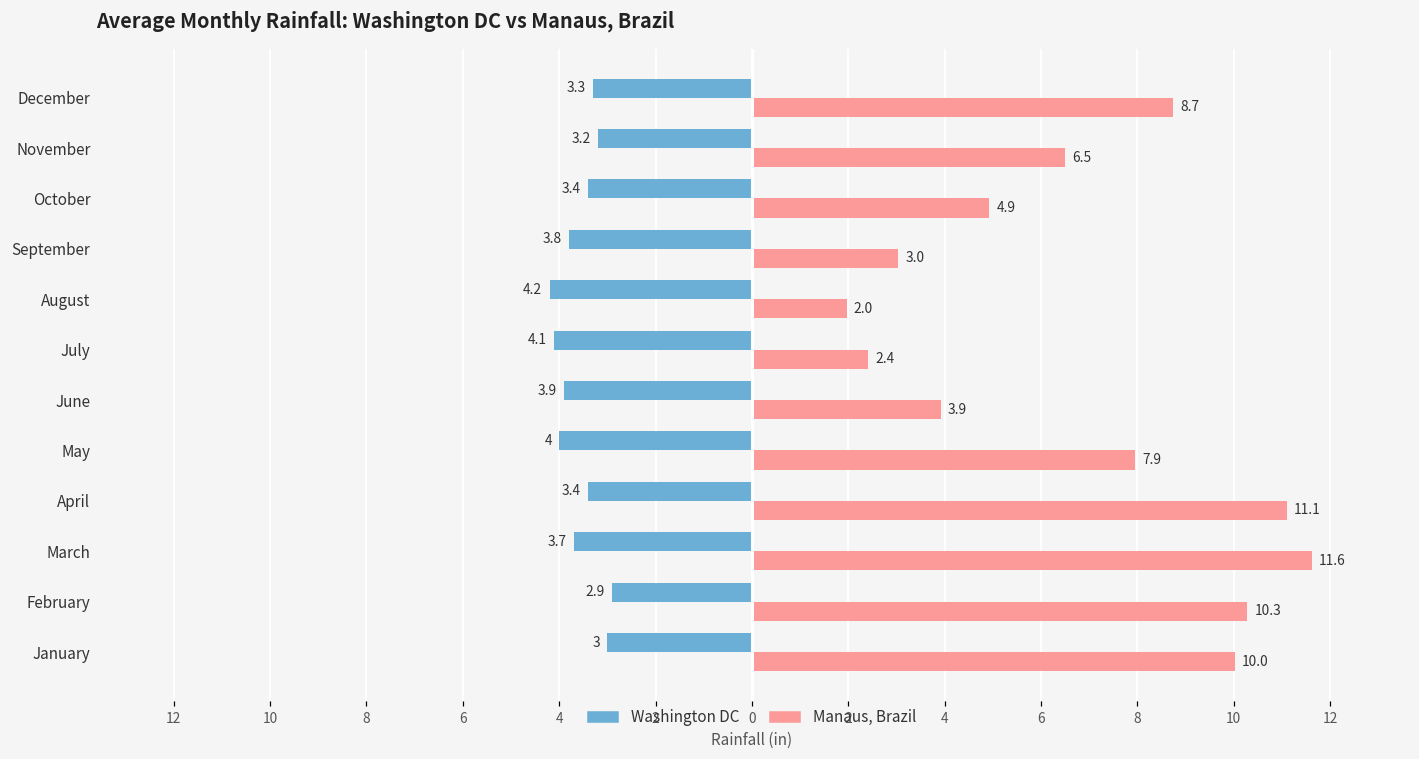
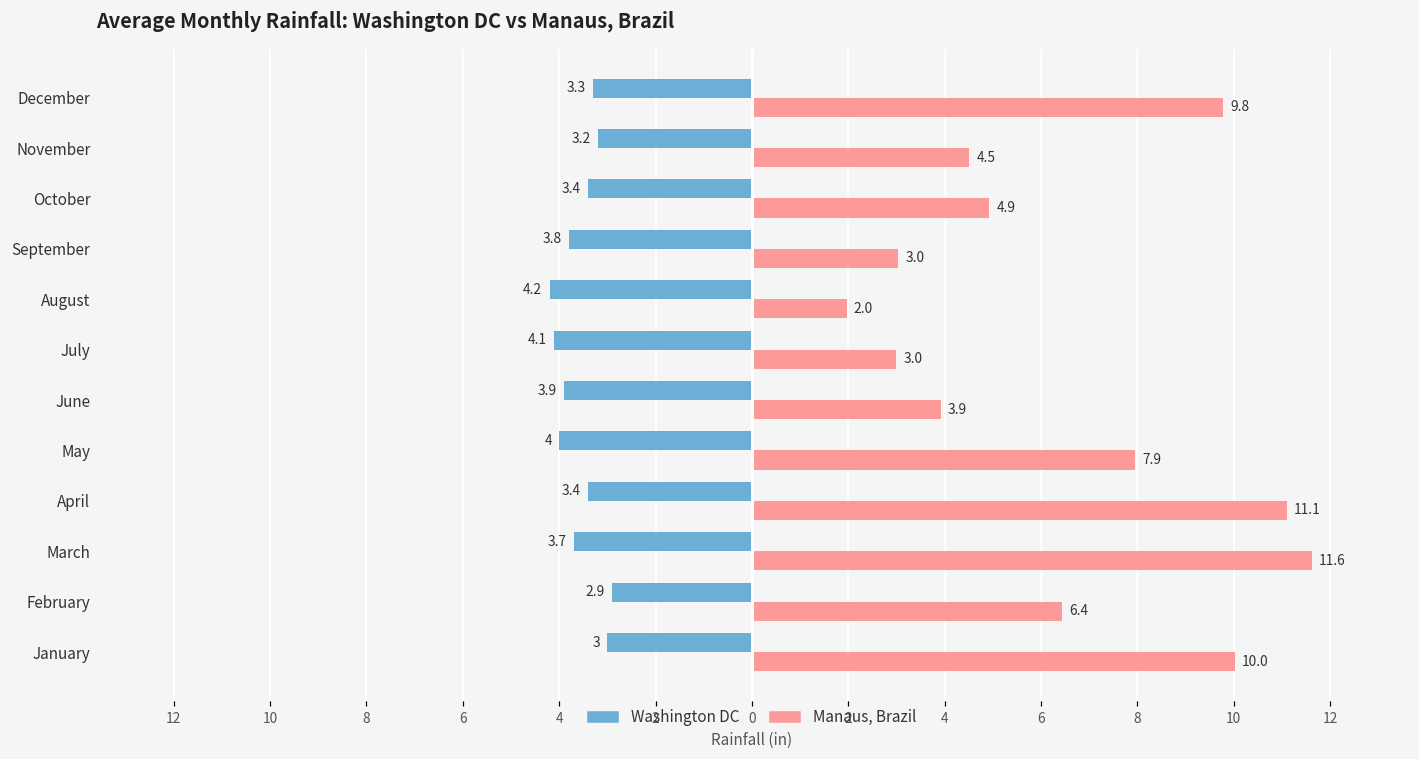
Manaus, Brazil, December: 8.7 -> 9.8
Manaus, Brazil, November: 6.5 -> 4.5
Manaus, Brazil, July: 2.4 -> 3.0
Manaus, Brazil, February: 10.3 -> 6.4
